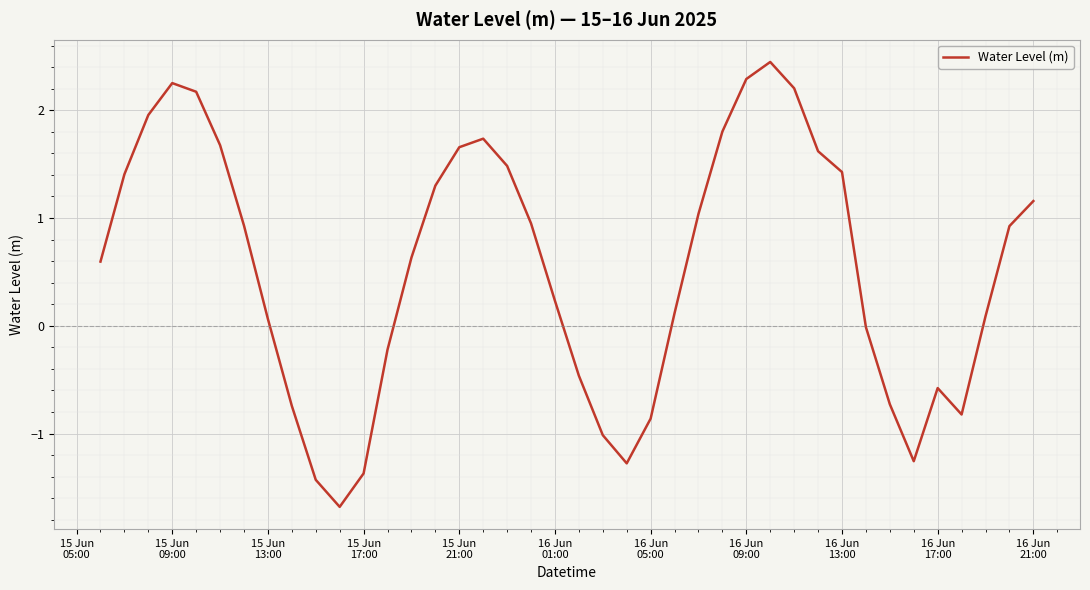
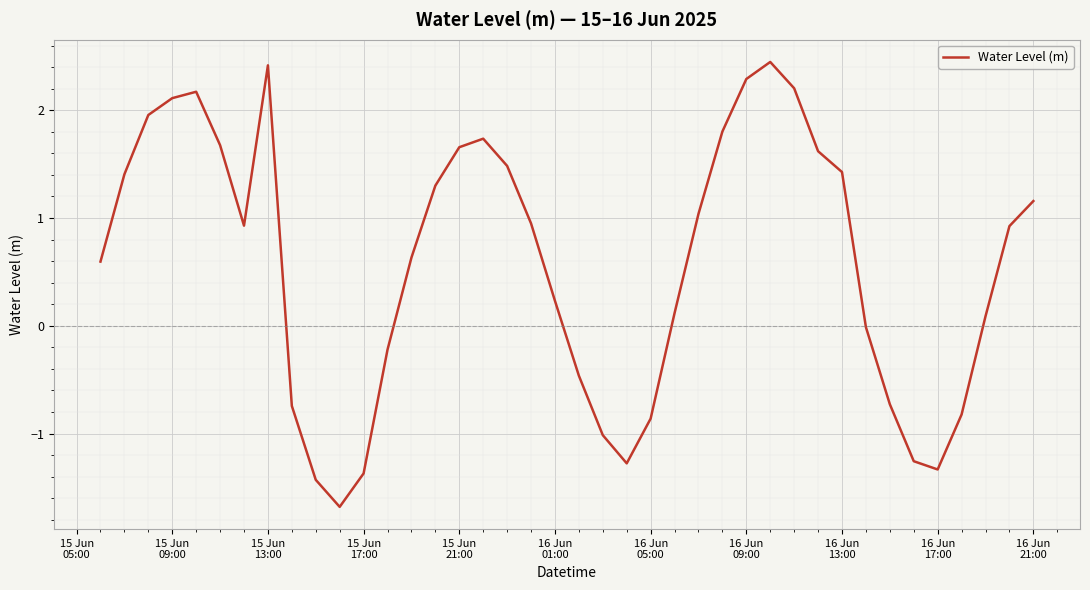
15 Jun 09:00: 2.25 -> 2.11
15 Jun 13:00: 0.06 -> 2.42
16 Jun 17:00: -0.58 -> -1.33
